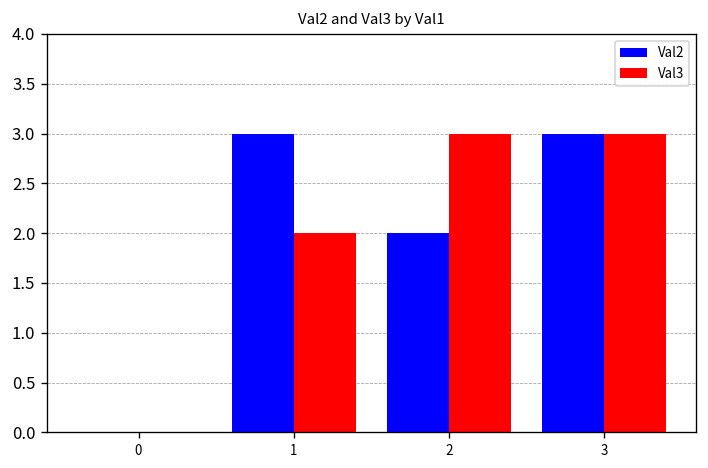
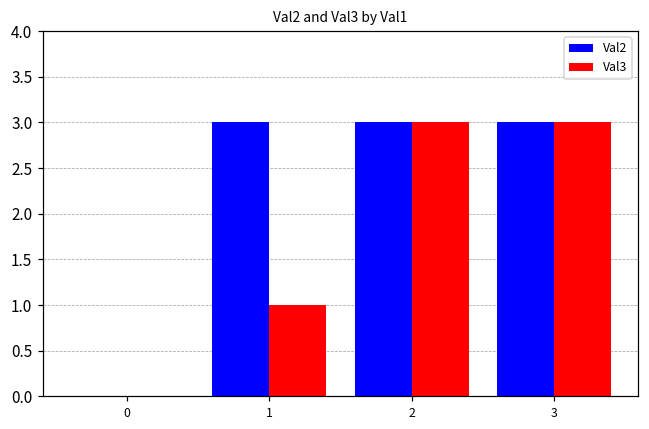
Val3, 1: 2 -> 1
Val2, 2: 2 -> 3
